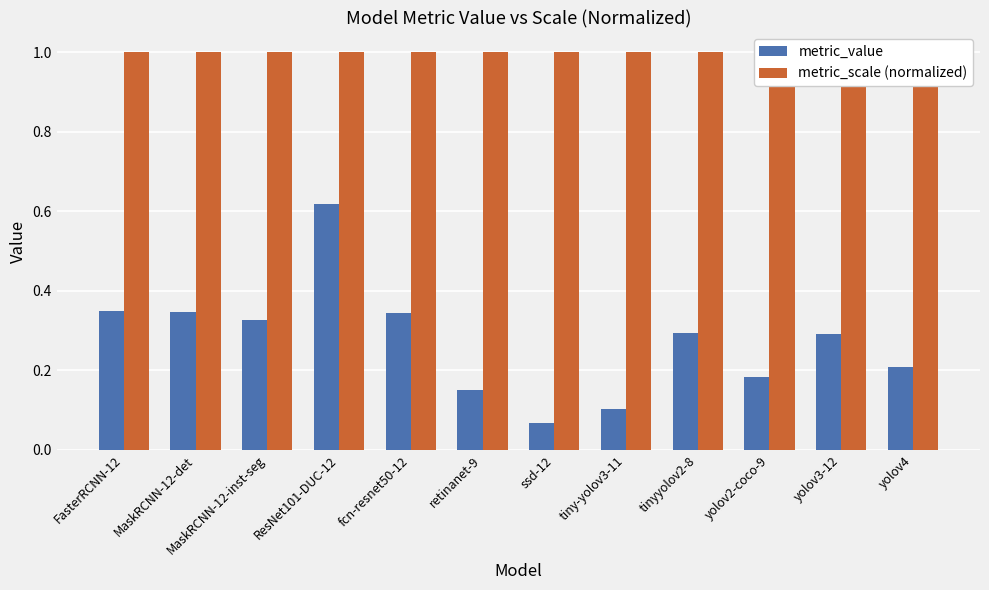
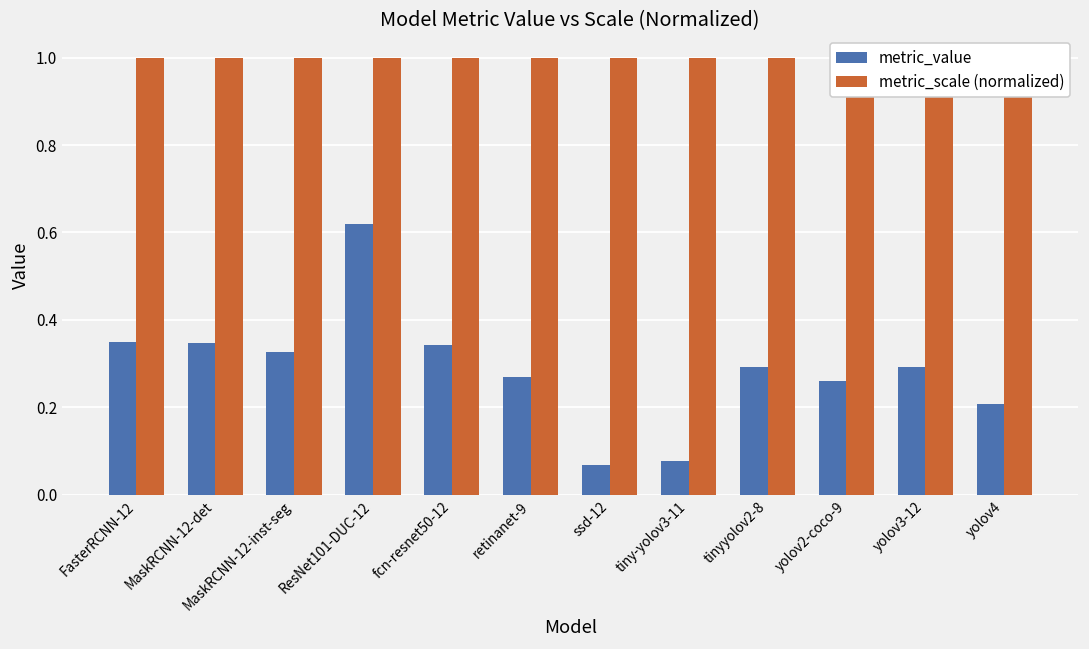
metric_value, retinanet-9: 0.15 -> 0.27
metric_value, tiny-yolov3-11: 0.10 -> 0.08
metric_value, yolov2-coco-9: 0.18 -> 0.26
